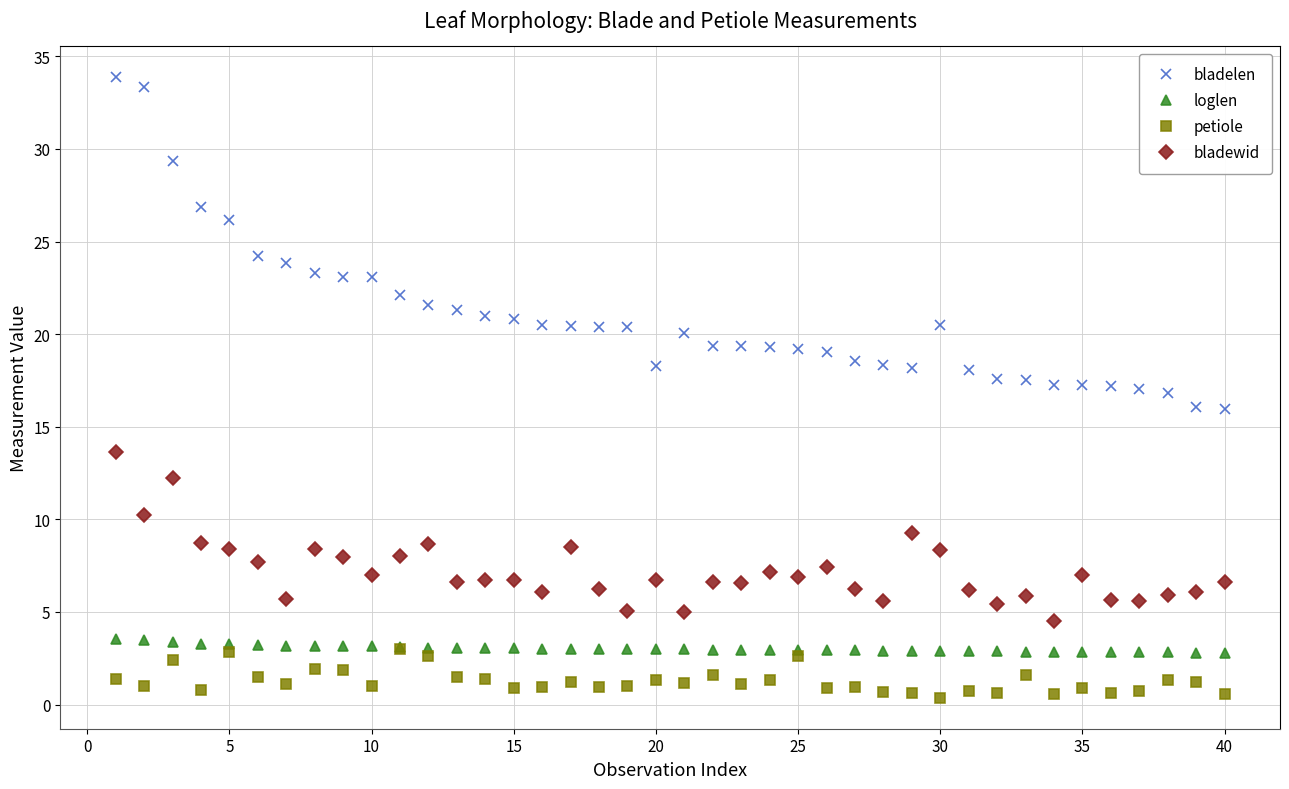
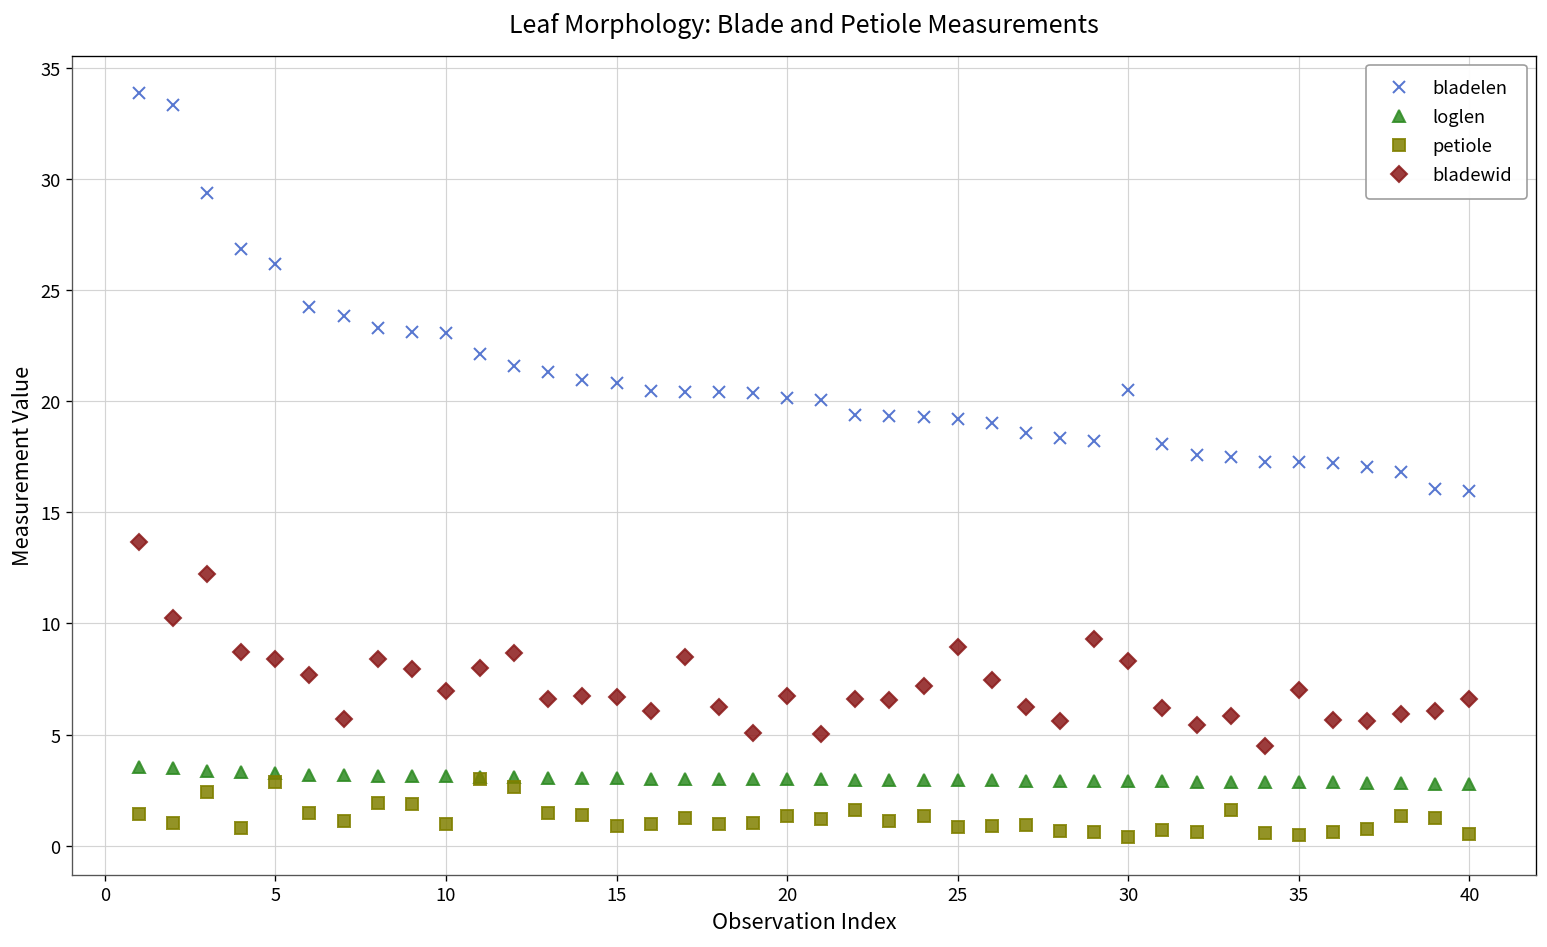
bladelen, 20: 18.3 -> 20.1
petiole, 25: 2.6 -> 0.9
bladewid, 25: 6.9 -> 9.0
petiole, 35: 0.9 -> 0.5
